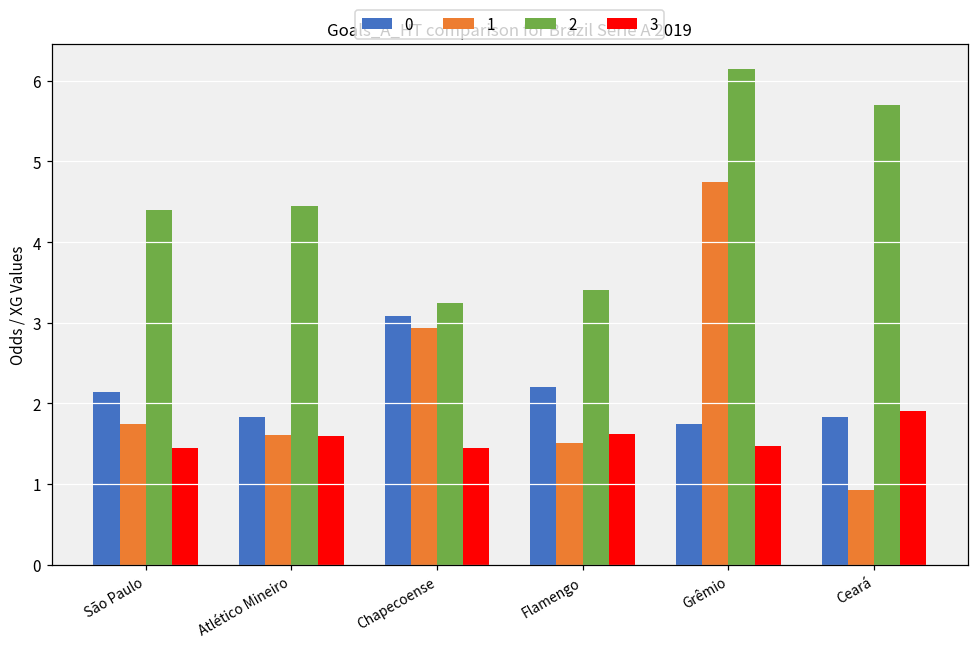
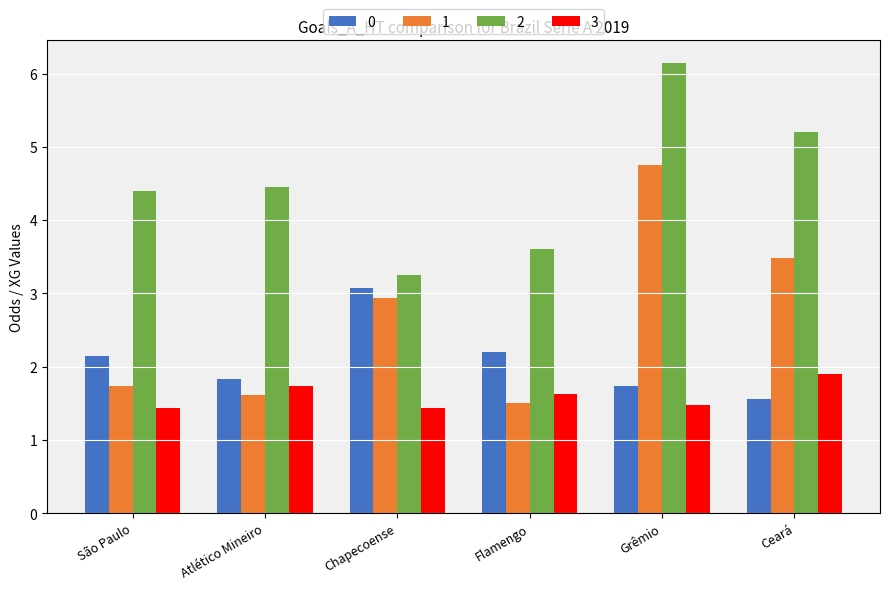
3, Atlético Mineiro: 1.6 -> 1.7
2, Flamengo: 3.4 -> 3.6
0, Ceará: 1.8 -> 1.6
1, Ceará: 0.9 -> 3.5
2, Ceará: 5.7 -> 5.2
